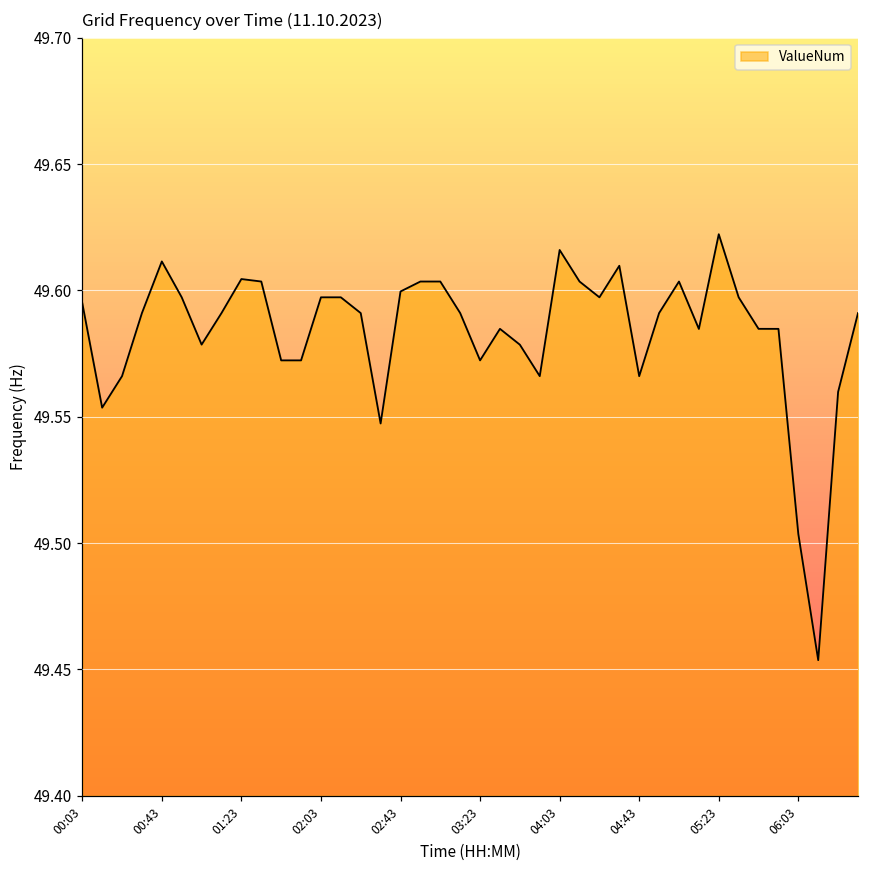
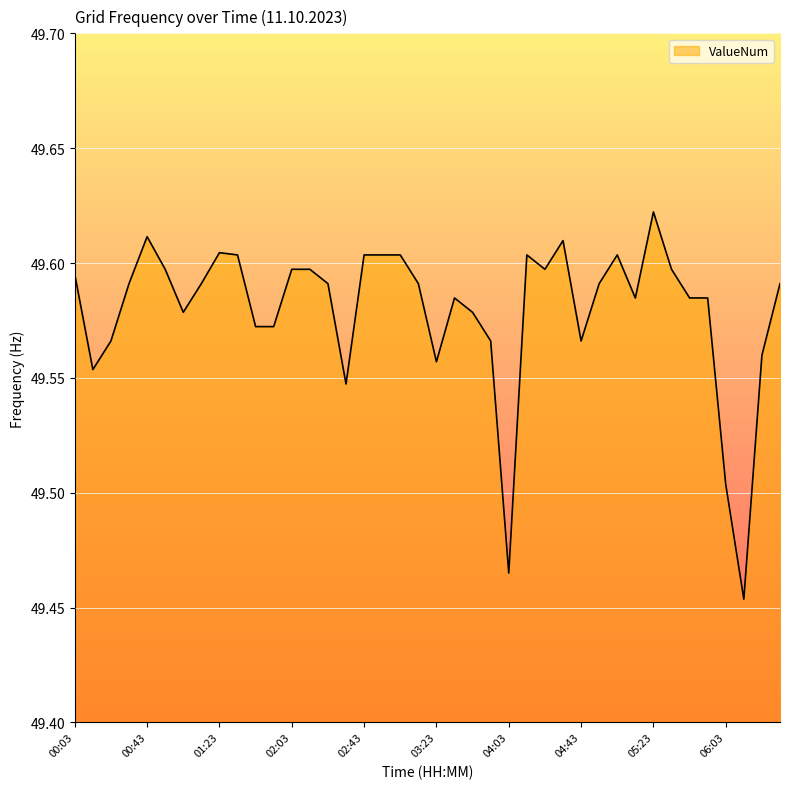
02:43: 49.600 -> 49.604
03:23: 49.572 -> 49.557
04:03: 49.616 -> 49.465
